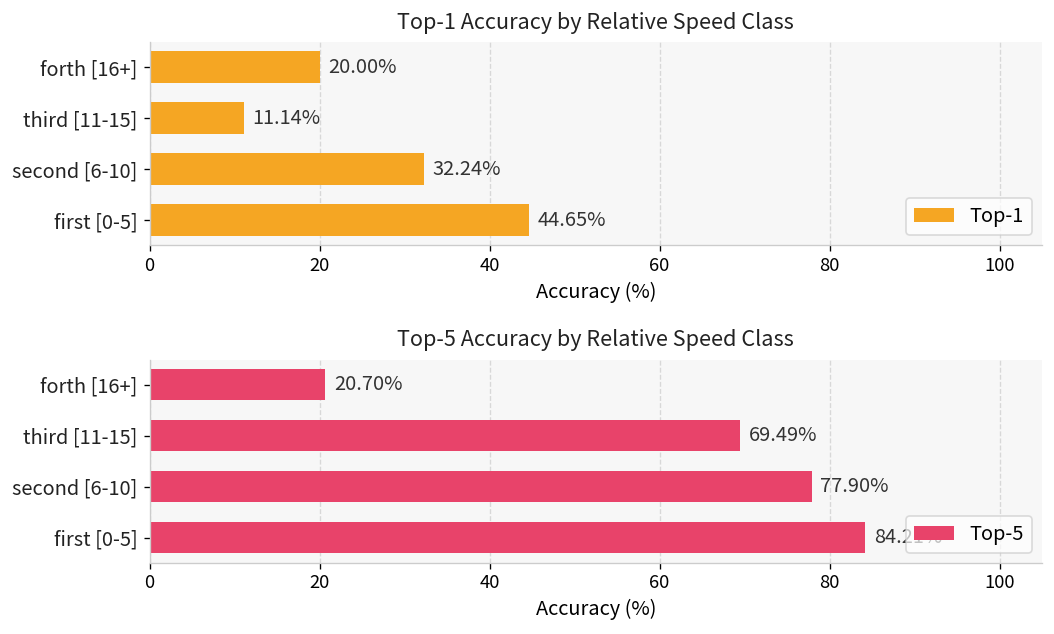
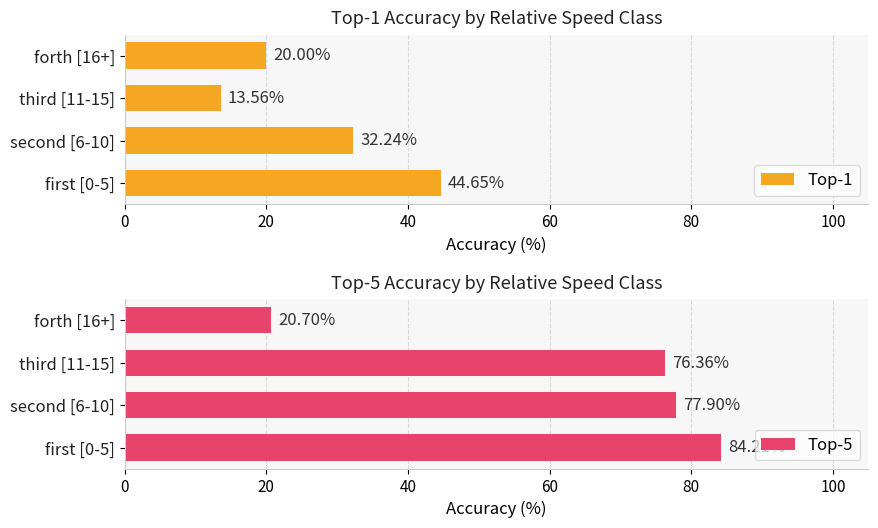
Top-1 Accuracy by Relative Speed Class, third [11-15]: 11.14% -> 13.56%
Top-5 Accuracy by Relative Speed Class, third [11-15]: 69.49% -> 76.36%
